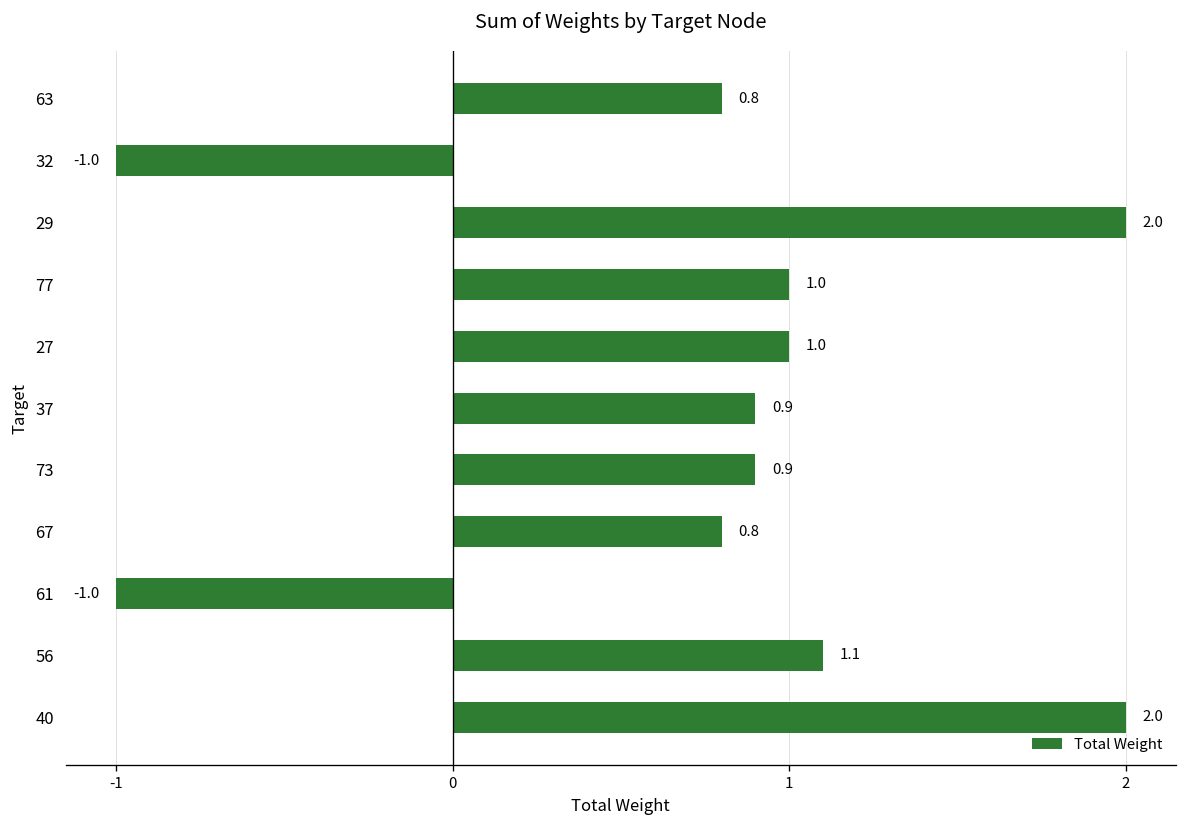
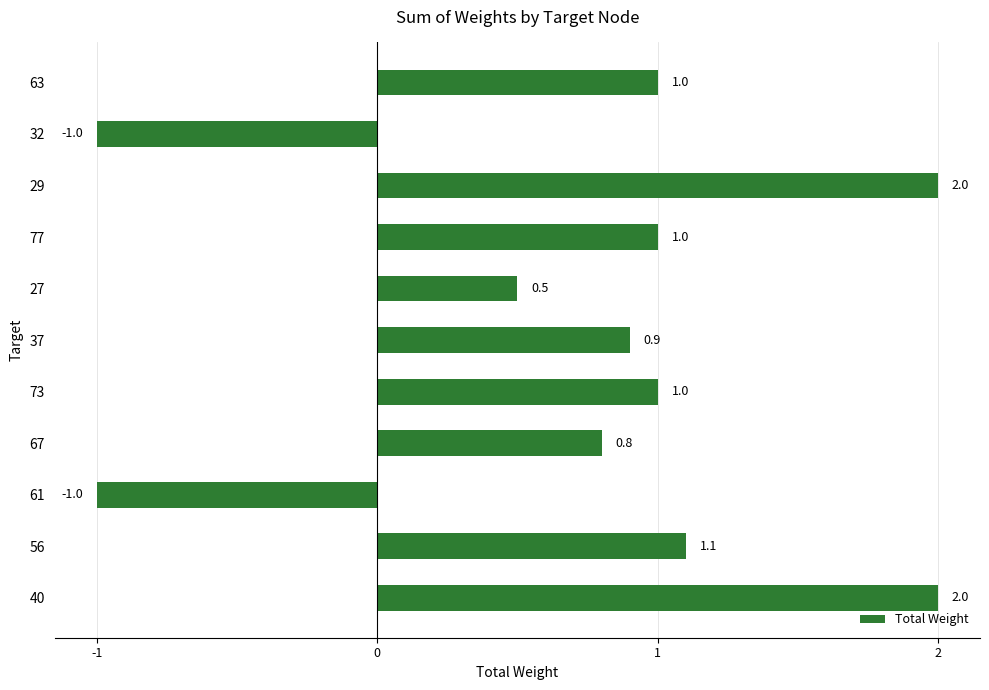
63: 0.8 -> 1.0
27: 1.0 -> 0.5
73: 0.9 -> 1.0
